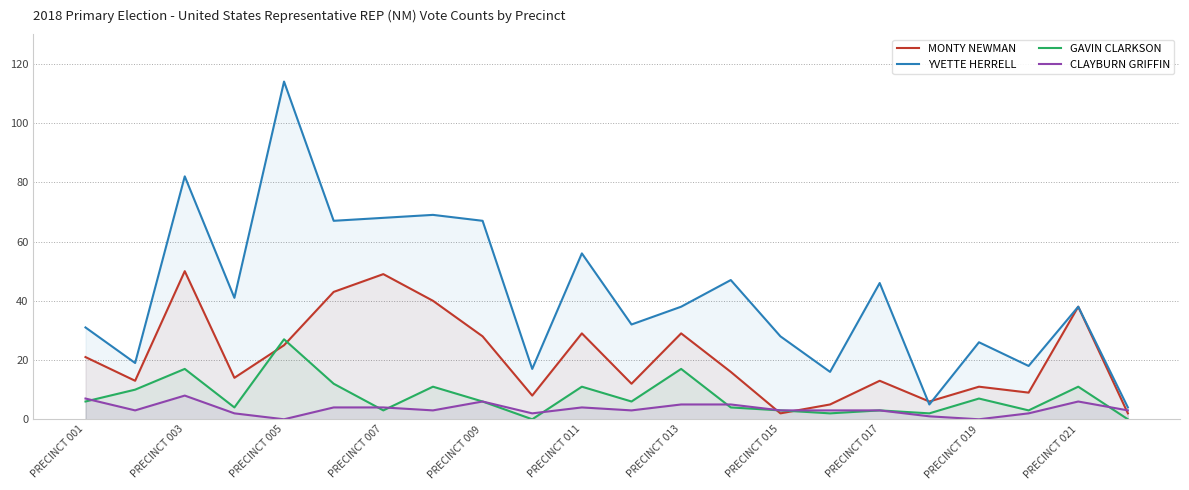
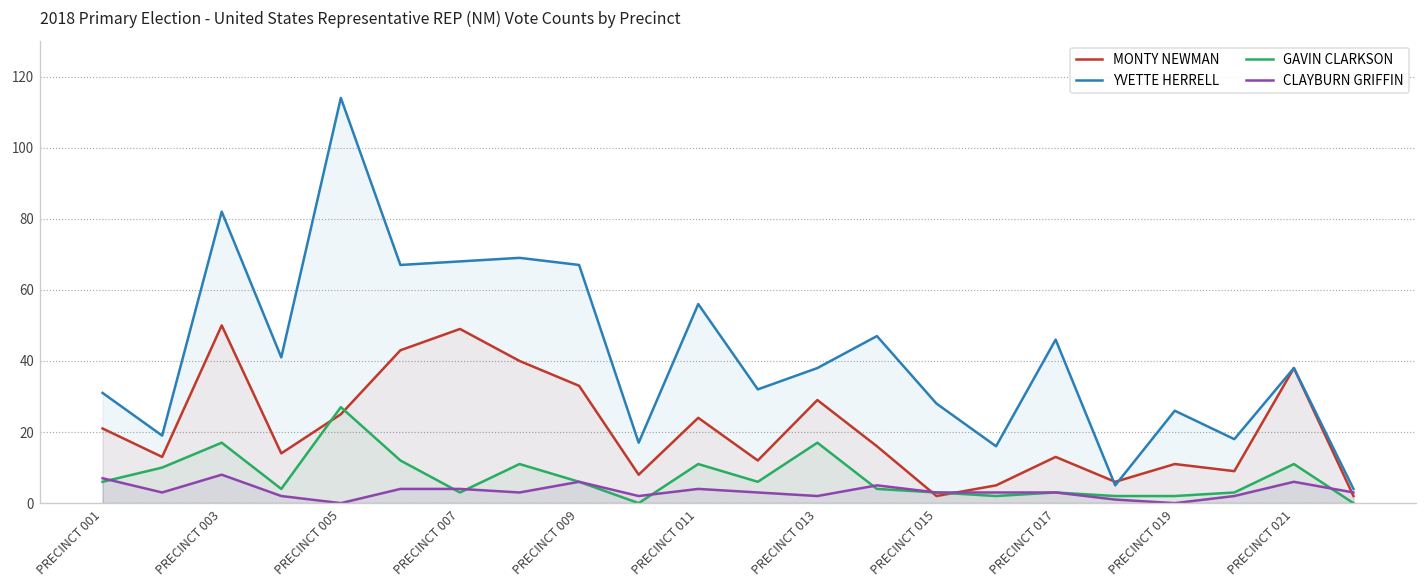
MONTY NEWMAN, PRECINCT 009: 28 -> 33
MONTY NEWMAN, PRECINCT 011: 29 -> 24
CLAYBURN GRIFFIN, PRECINCT 013: 5 -> 2
GAVIN CLARKSON, PRECINCT 019: 7 -> 2
